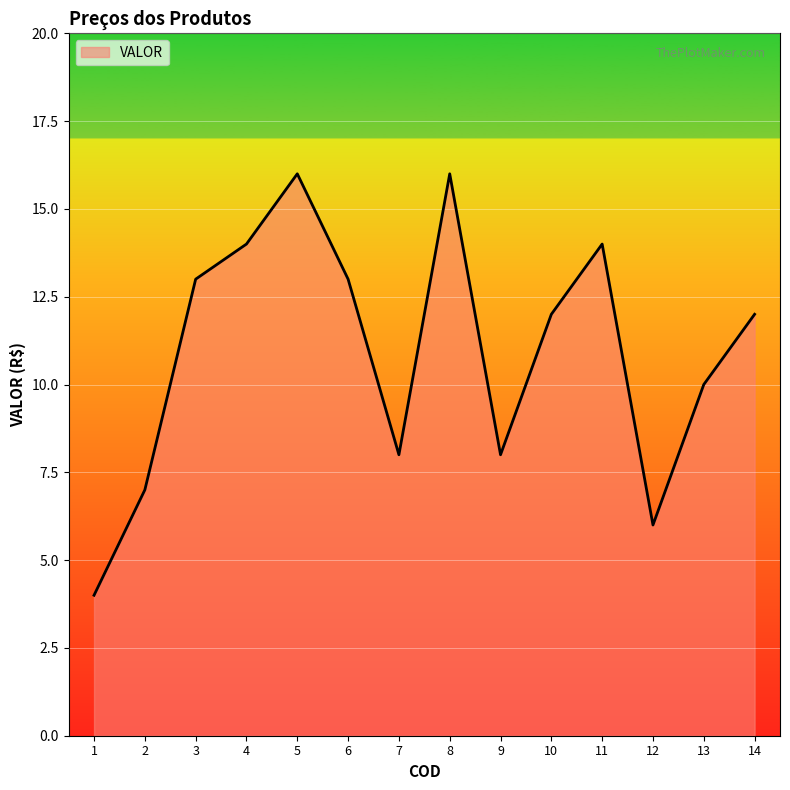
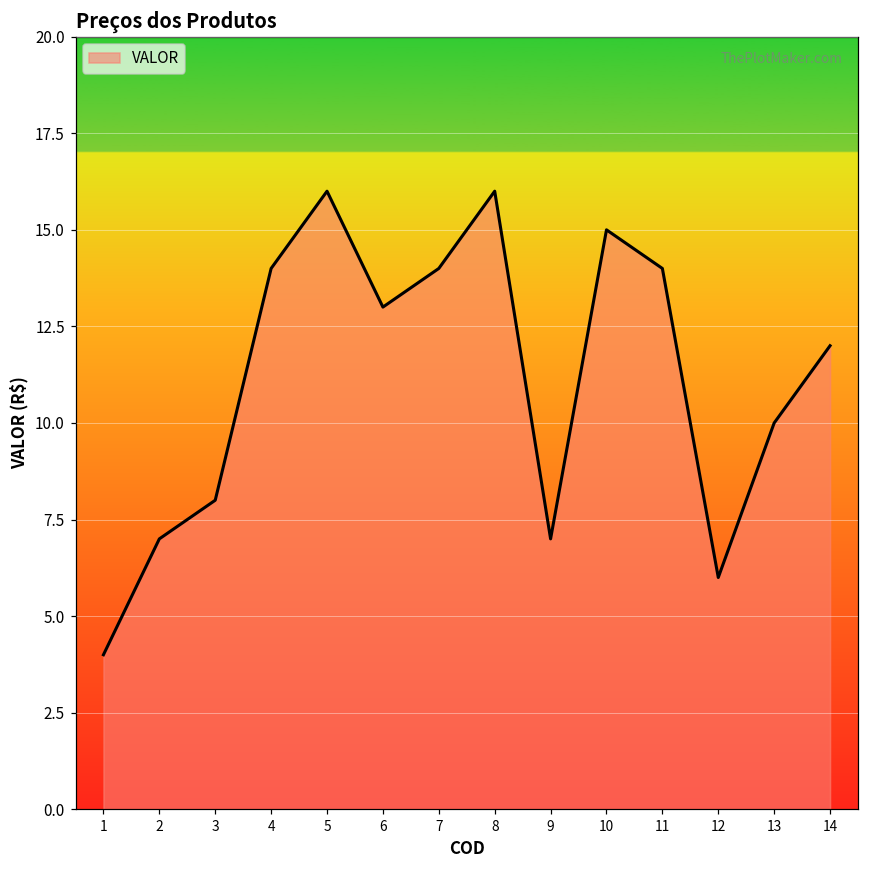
3: 13 -> 8
7: 8 -> 14
9: 8 -> 7
10: 12 -> 15
